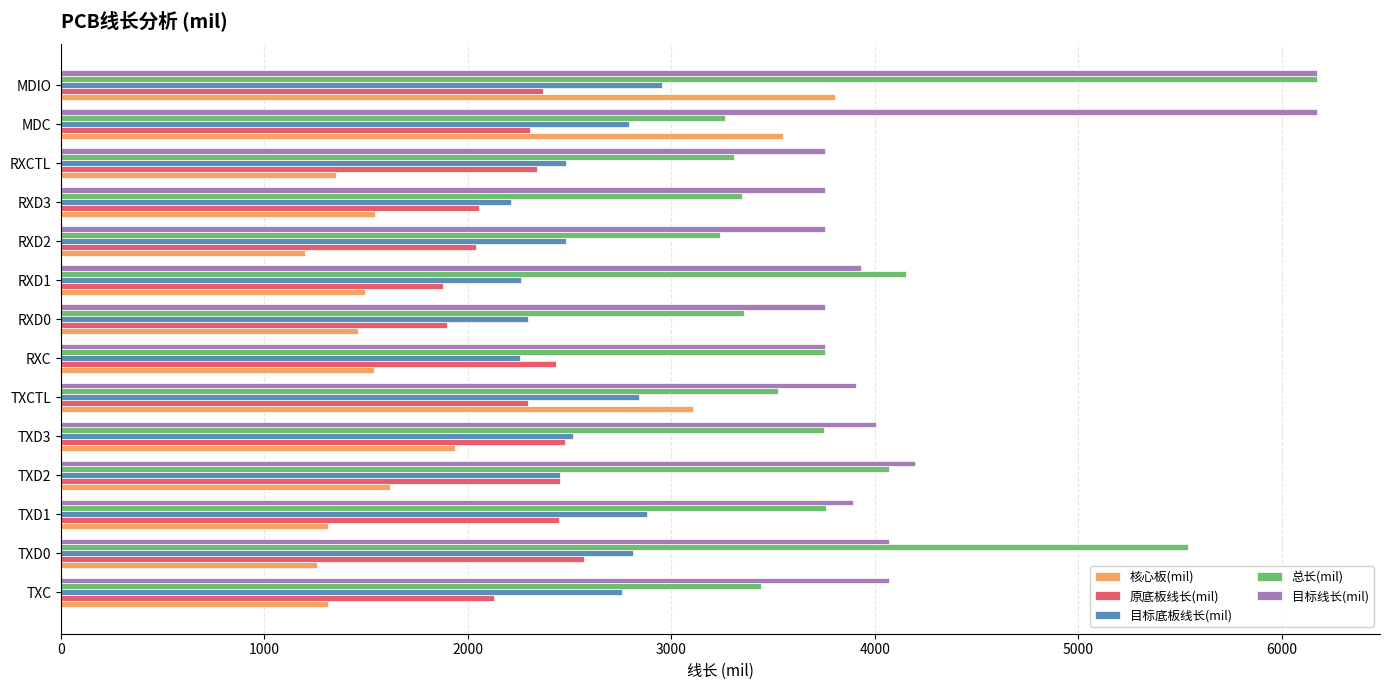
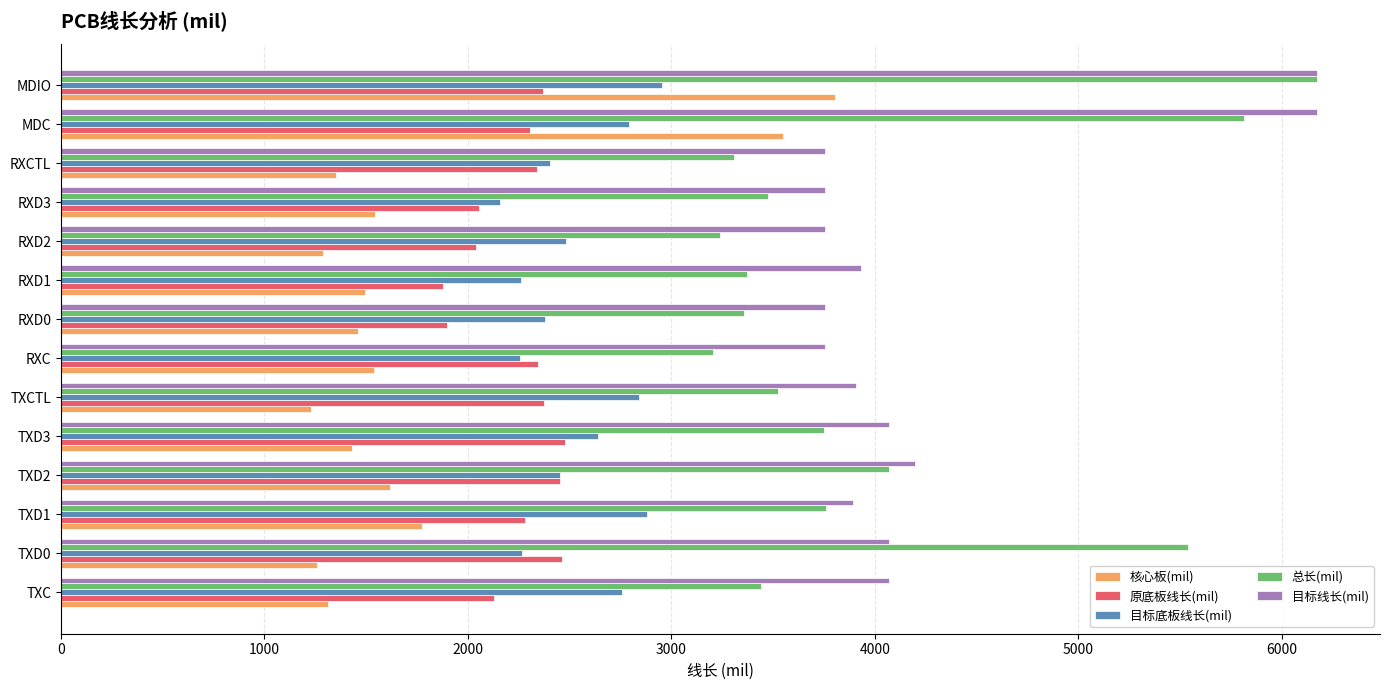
总长(mil), MDC: 3270 -> 5810
目标底板线长(mil), RXCTL: 2480 -> 2400
总长(mil), RXD3: 3350 -> 3470
目标底板线长(mil), RXD3: 2210 -> 2160
核心板(mil), RXD2: 1200 -> 1290
总长(mil), RXD1: 4150 -> 3370
目标底板线长(mil), RXD0: 2300 -> 2380
总长(mil), RXC: 3760 -> 3200
原底板线长(mil), RXC: 2430 -> 2340
原底板线长(mil), TXCTL: 2300 -> 2380
核心板(mil), TXCTL: 3110 -> 1230
目标线长(mil), TXD3: 4010 -> 4070
目标底板线长(mil), TXD3: 2520 -> 2640
核心板(mil), TXD3: 1930 -> 1430
原底板线长(mil), TXD1: 2450 -> 2280
核心板(mil), TXD1: 1310 -> 1770
目标底板线长(mil), TXD0: 2810 -> 2270
原底板线长(mil), TXD0: 2570 -> 2460
